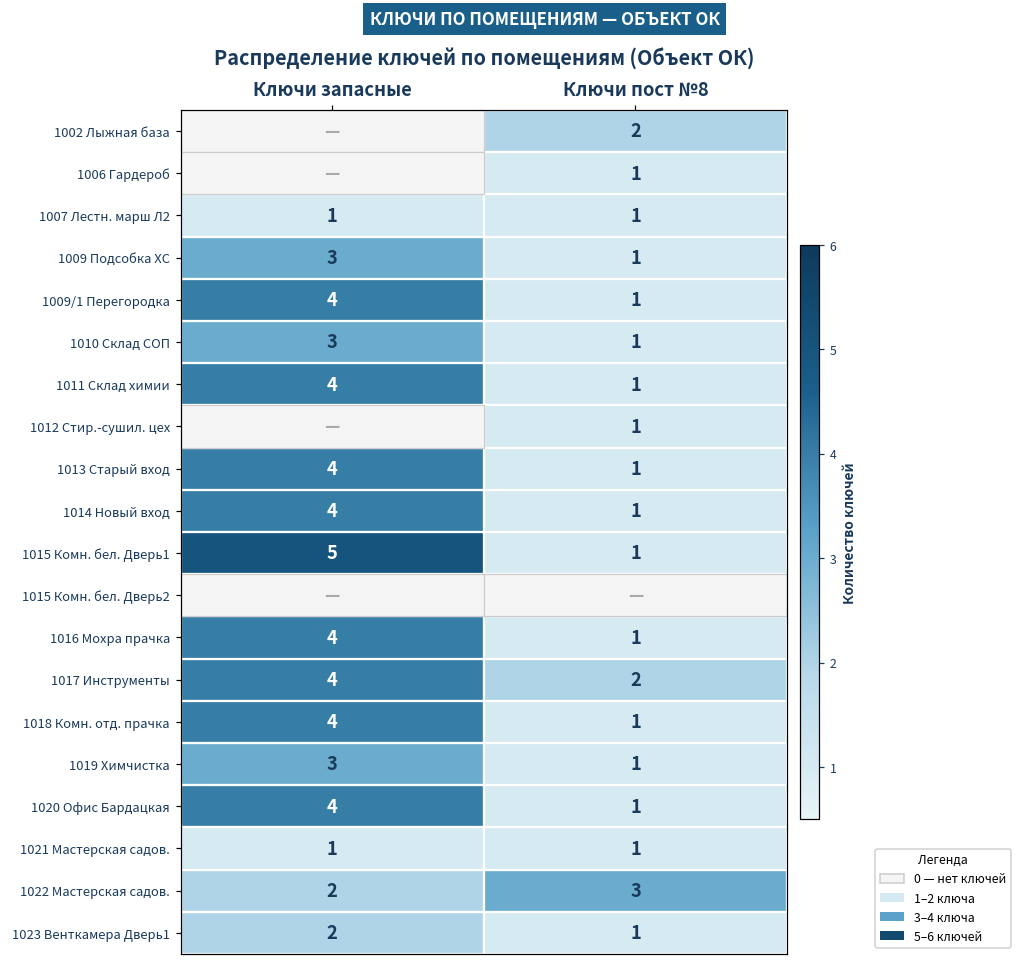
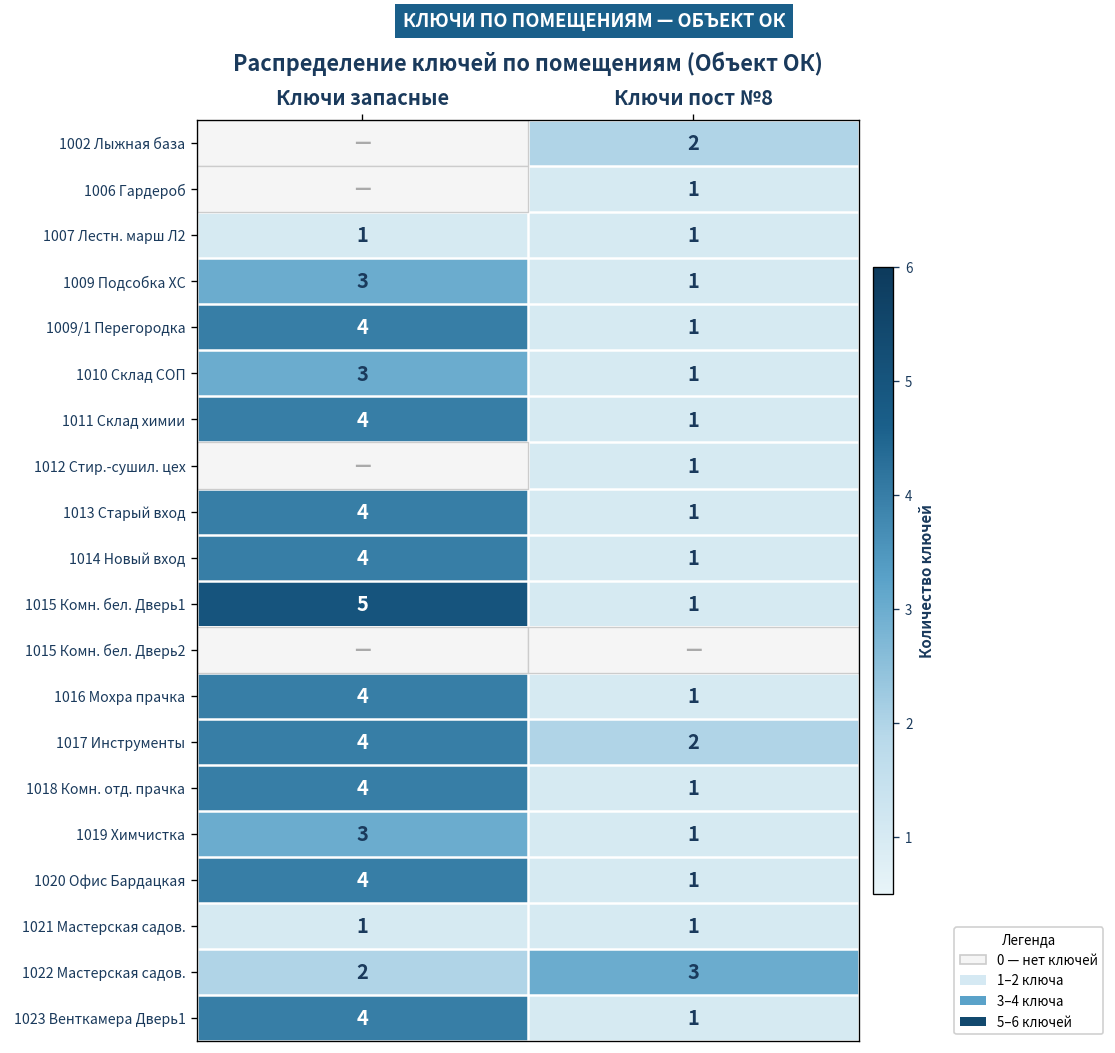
1023 Венткамера Дверь1, Ключи запасные: 2 -> 4
